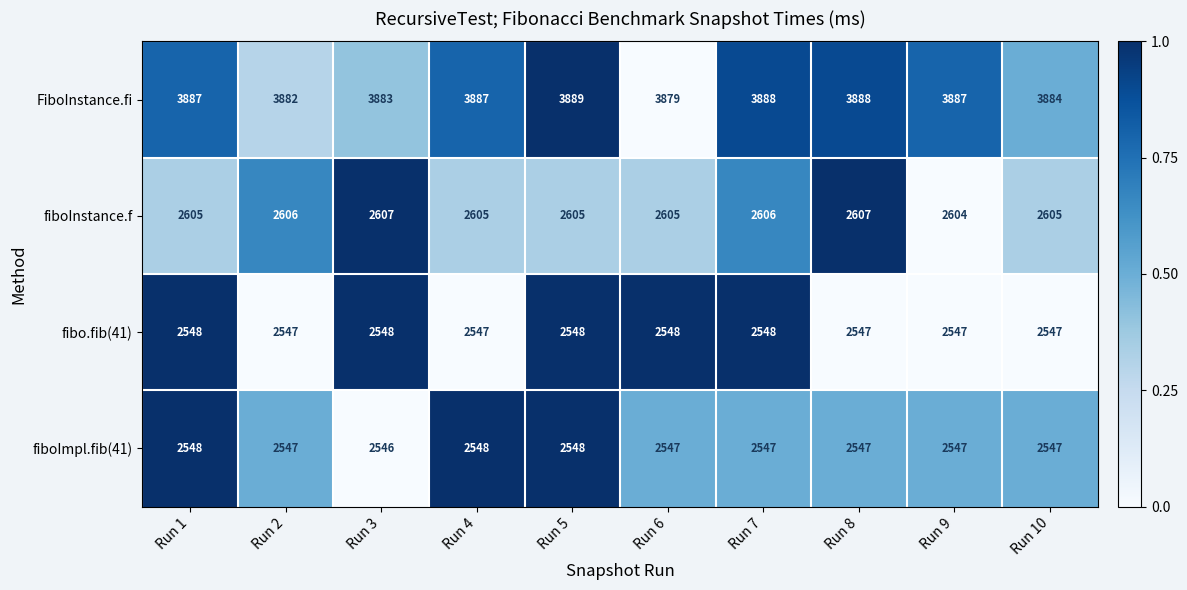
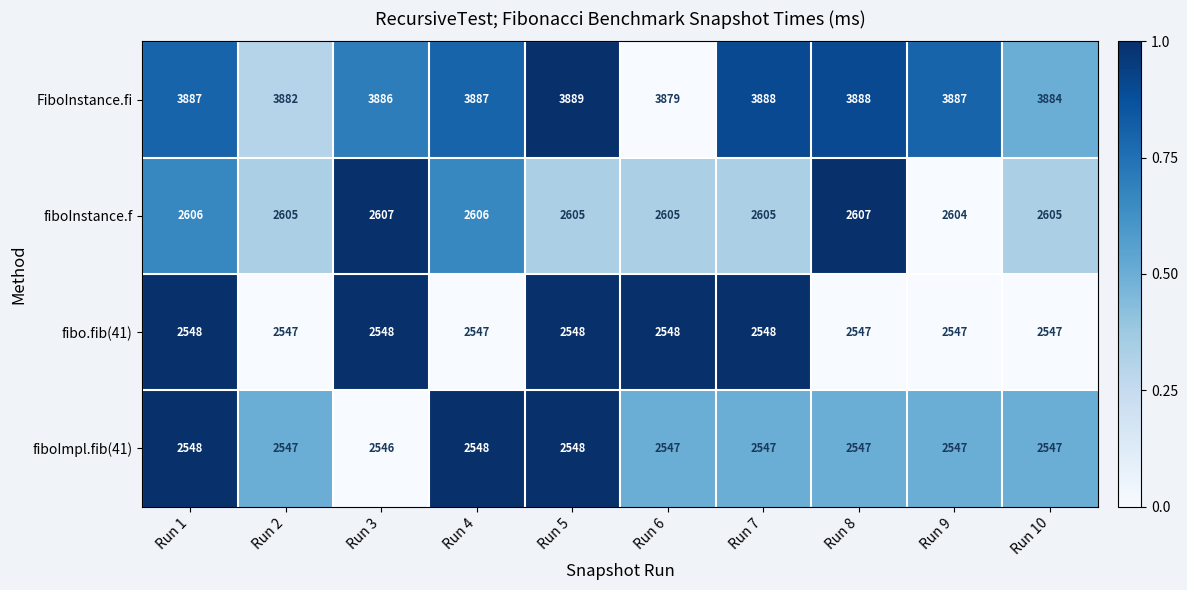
FiboInstance.fi, Run 3: 3883 -> 3886
fiboInstance.f, Run 1: 2605 -> 2606
fiboInstance.f, Run 2: 2606 -> 2605
fiboInstance.f, Run 4: 2605 -> 2606
fiboInstance.f, Run 7: 2606 -> 2605
